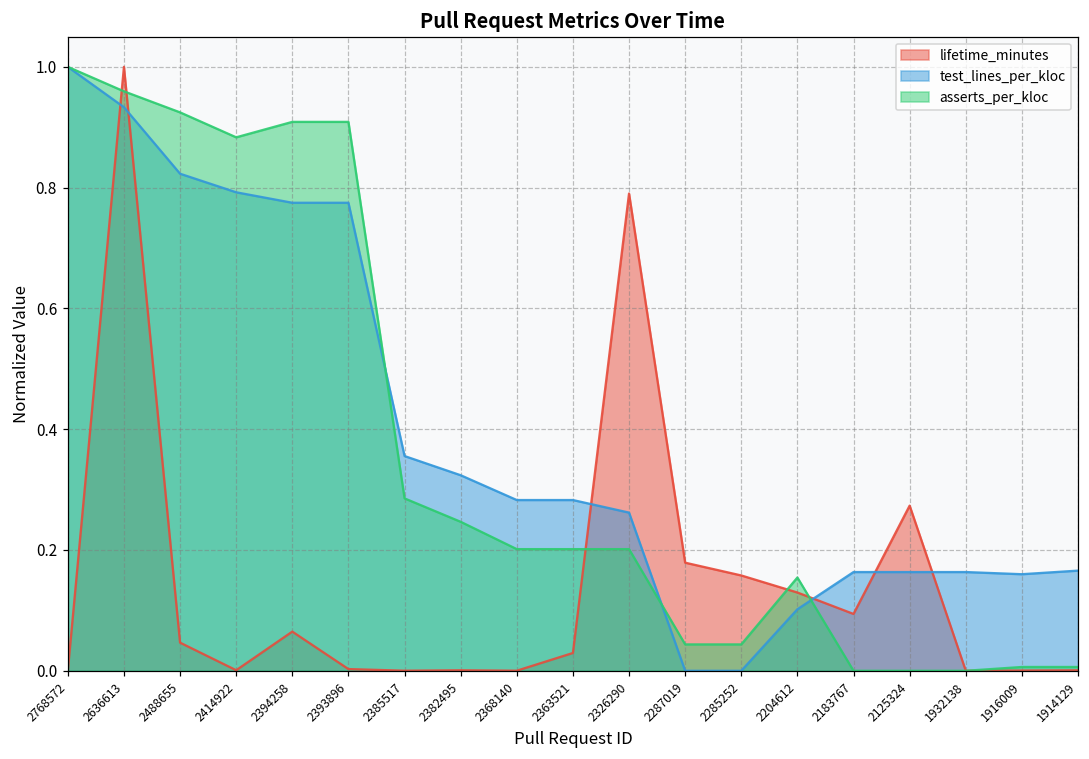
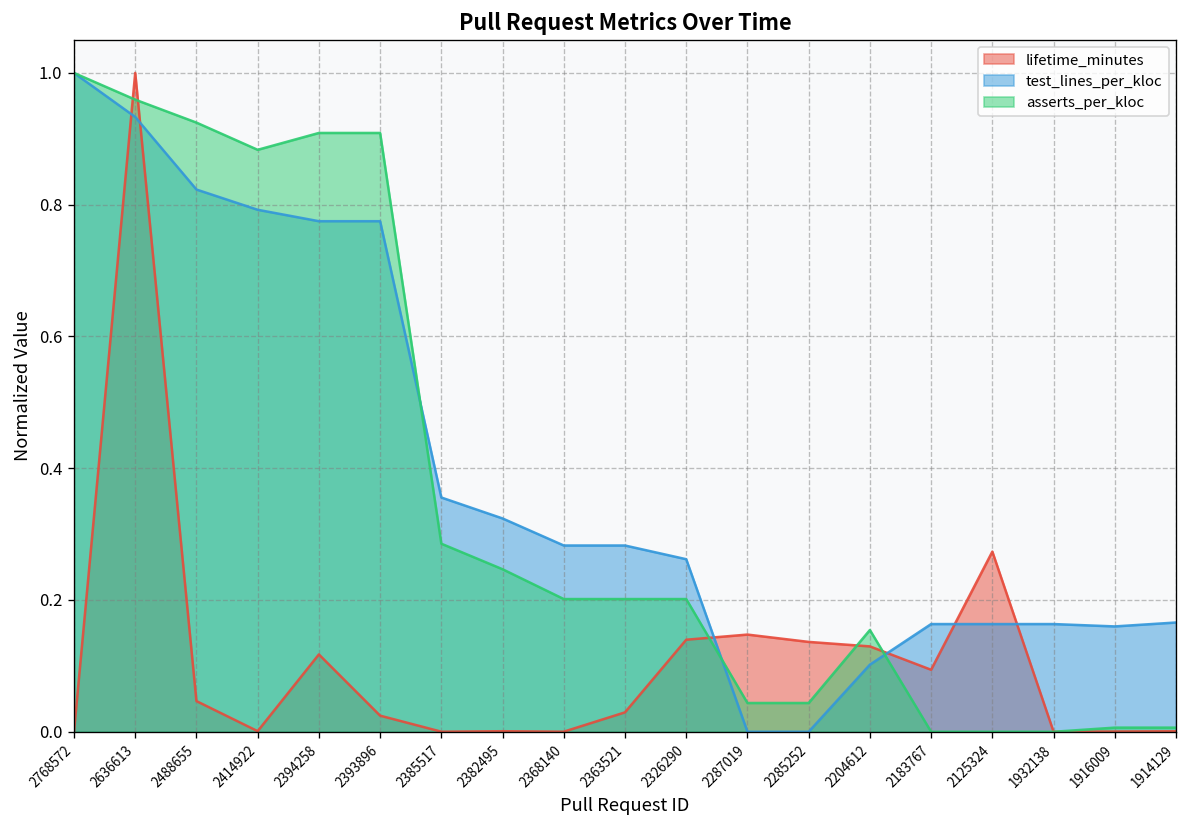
lifetime_minutes, 2394258: 0.06 -> 0.12
lifetime_minutes, 2393896: 0.00 -> 0.02
lifetime_minutes, 2326290: 0.79 -> 0.14
lifetime_minutes, 2287019: 0.18 -> 0.15
lifetime_minutes, 2285252: 0.16 -> 0.14
